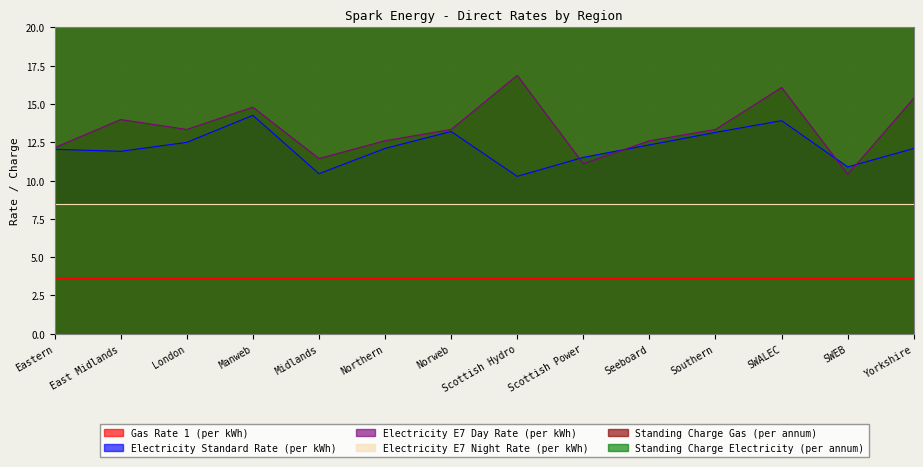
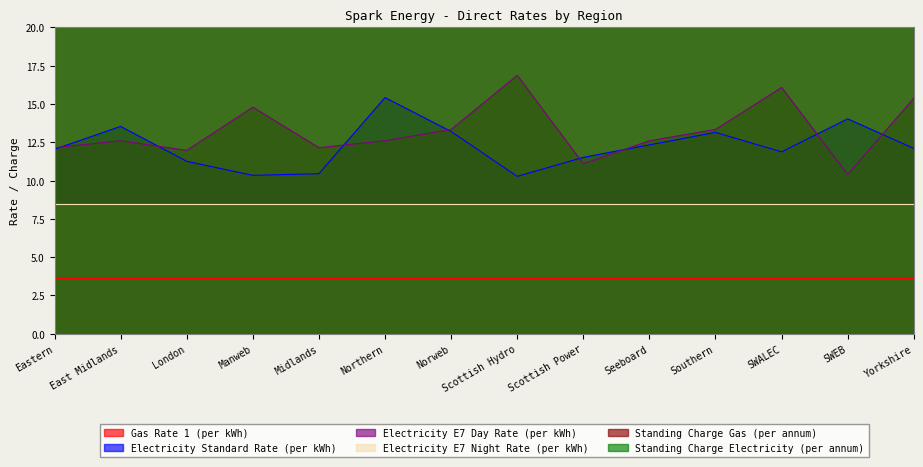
Electricity Standard Rate (per kWh), East Midlands: 11.9 -> 13.5
Electricity E7 Day Rate (per kWh), East Midlands: 14.0 -> 12.6
Electricity Standard Rate (per kWh), London: 12.5 -> 11.3
Electricity E7 Day Rate (per kWh), London: 13.3 -> 12.0
Electricity Standard Rate (per kWh), Manweb: 14.3 -> 10.3
Electricity E7 Day Rate (per kWh), Midlands: 11.4 -> 12.1
Electricity Standard Rate (per kWh), Northern: 12.1 -> 15.4
Electricity Standard Rate (per kWh), SWALEC: 13.9 -> 11.9
Electricity Standard Rate (per kWh), SWEB: 10.9 -> 14.0
